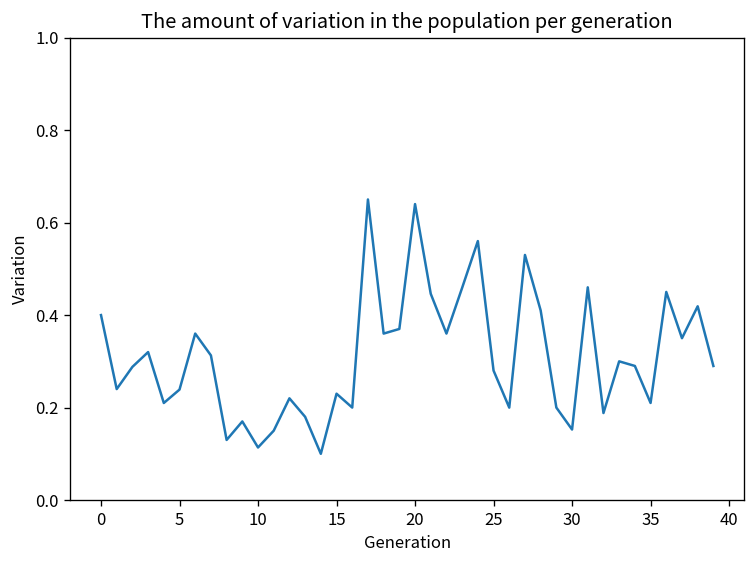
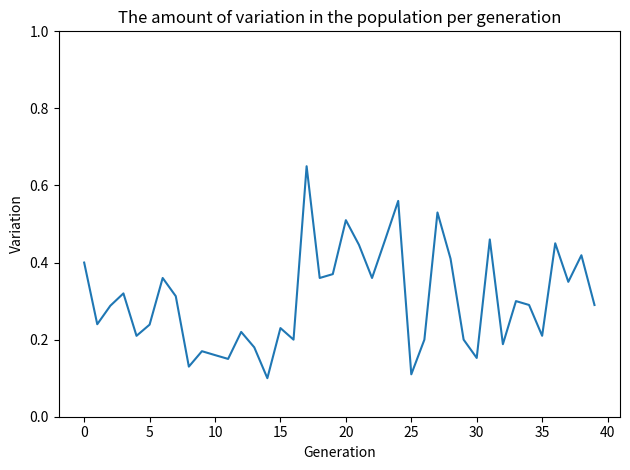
10: 0.11 -> 0.16
20: 0.64 -> 0.51
25: 0.28 -> 0.11
